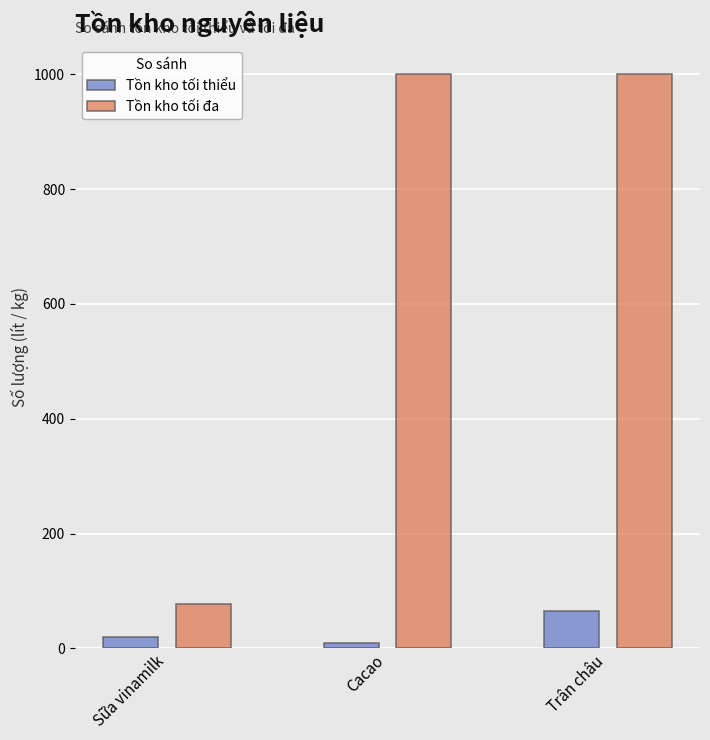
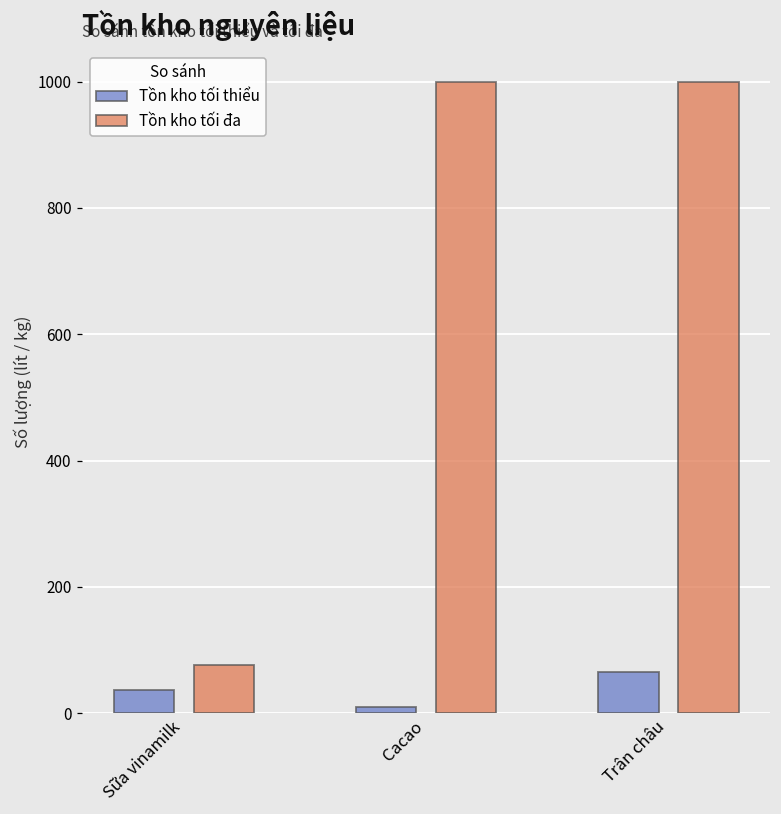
Tồn kho tối thiểu, Sữa vinamilk: 20 -> 40
